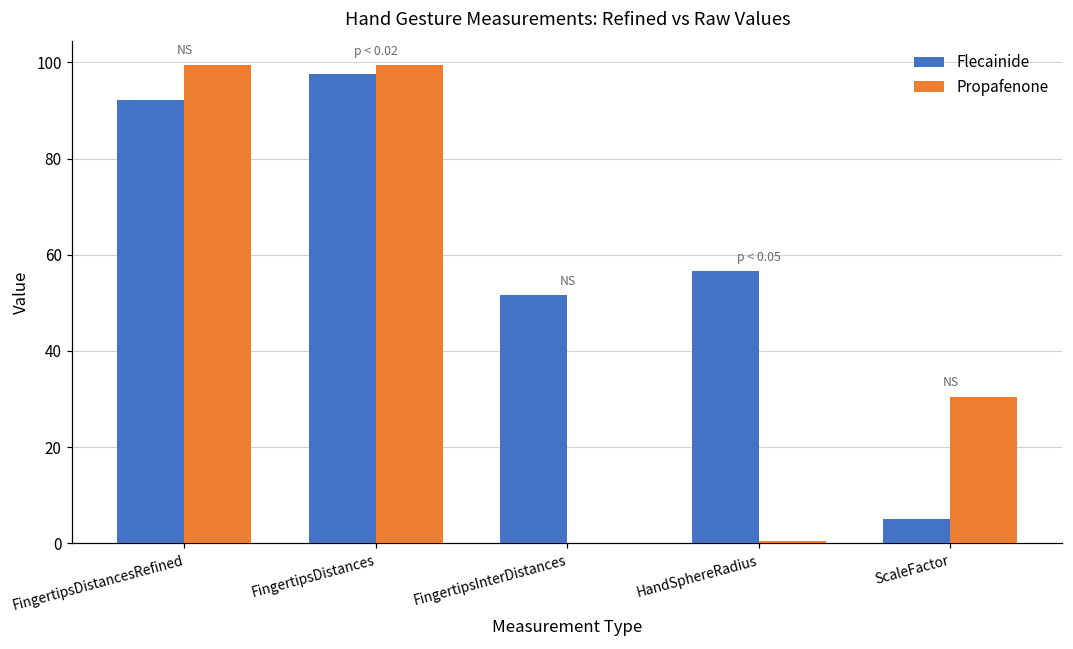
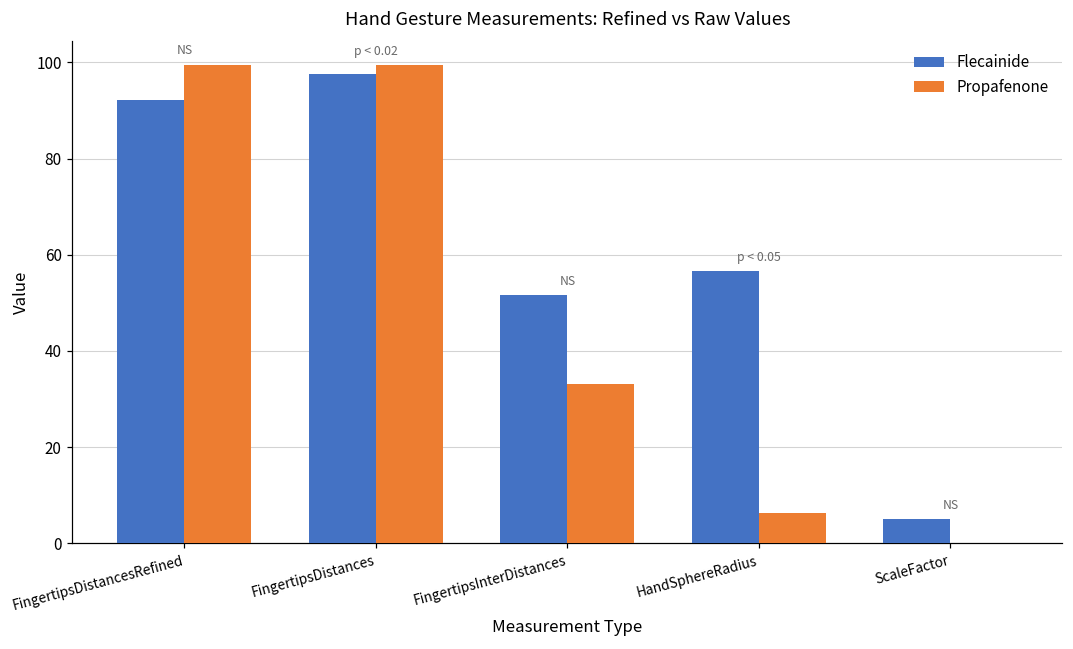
Propafenone, FingertipsInterDistances: 0 -> 33
Propafenone, HandSphereRadius: 0 -> 6
Propafenone, ScaleFactor: 31 -> 0
